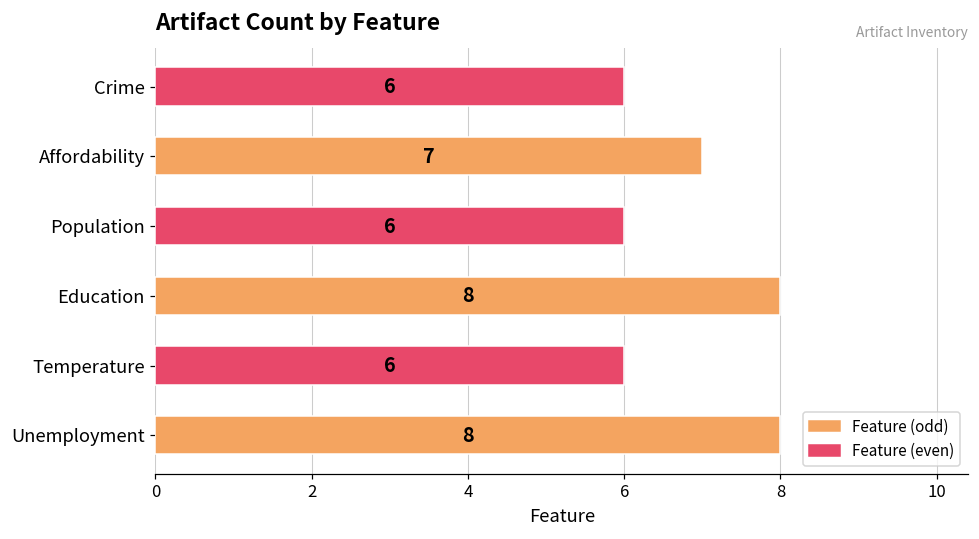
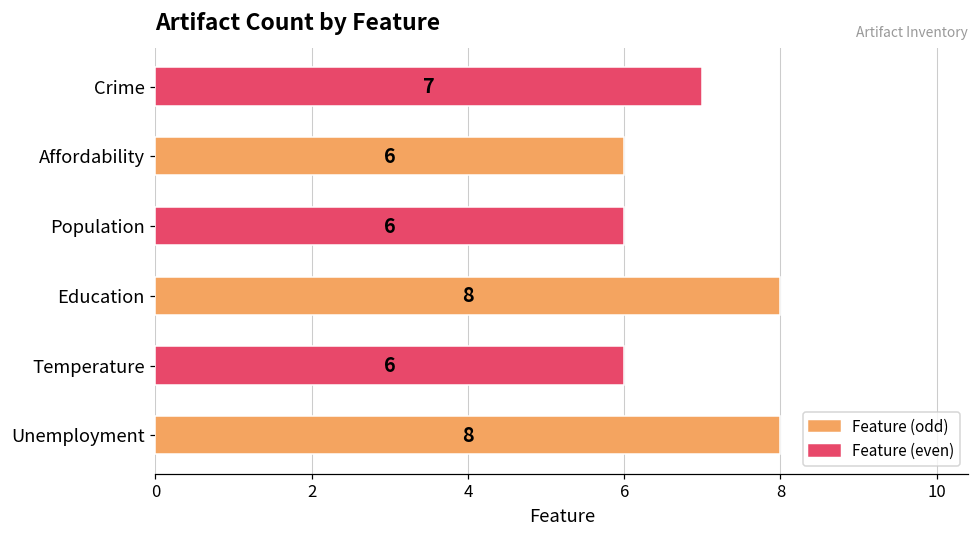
Crime: 6 -> 7
Affordability: 7 -> 6
